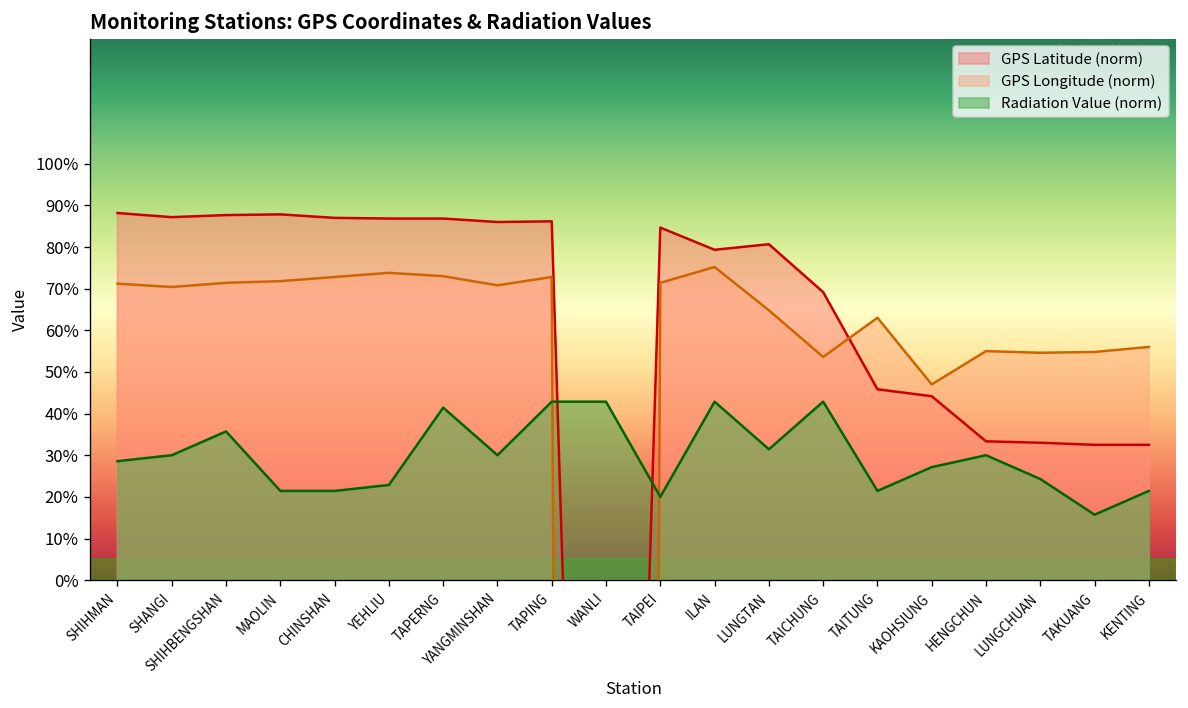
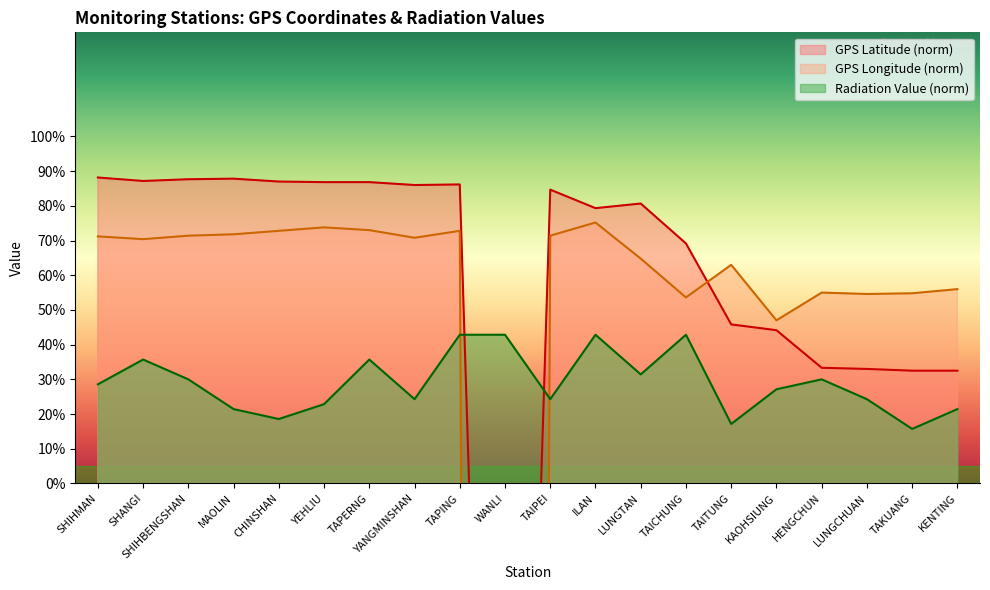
Radiation Value (norm), SHANGI: 30% -> 36%
Radiation Value (norm), SHIHBENGSHAN: 36% -> 30%
Radiation Value (norm), CHINSHAN: 21% -> 19%
Radiation Value (norm), TAPERNG: 41% -> 36%
Radiation Value (norm), YANGMINSHAN: 30% -> 24%
Radiation Value (norm), TAIPEI: 20% -> 24%
Radiation Value (norm), TAITUNG: 21% -> 17%
